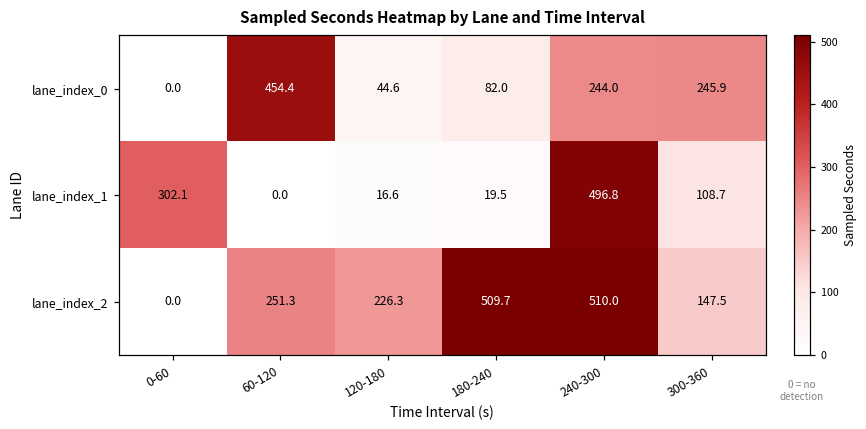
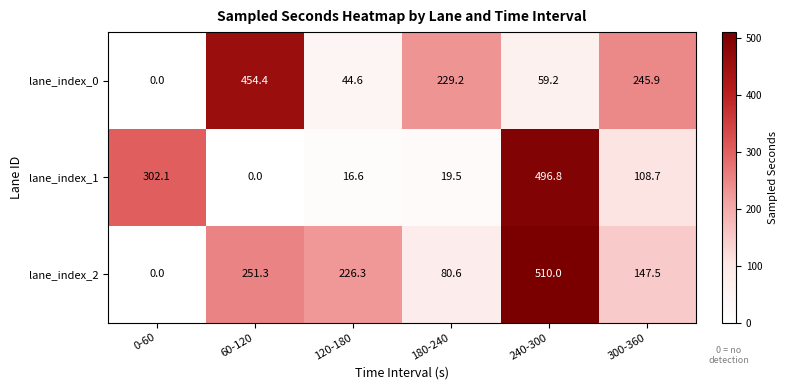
lane_index_0, 180-240: 82.0 -> 229.2
lane_index_0, 240-300: 244.0 -> 59.2
lane_index_2, 180-240: 509.7 -> 80.6
